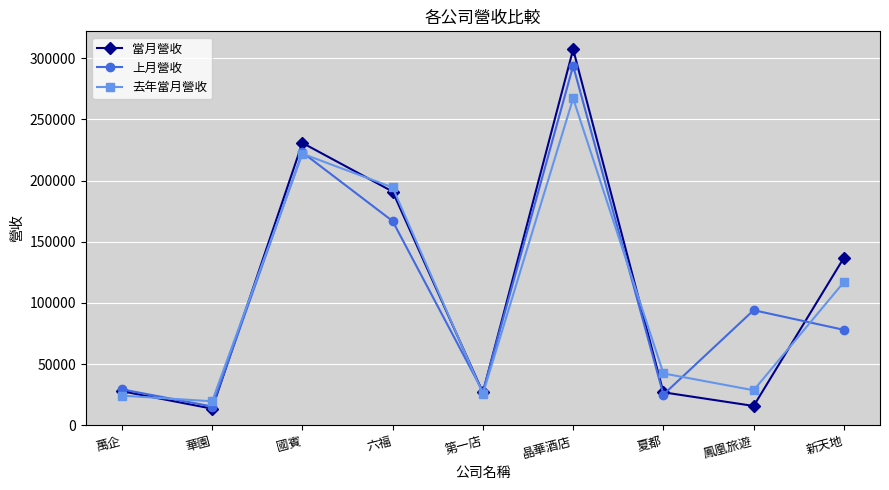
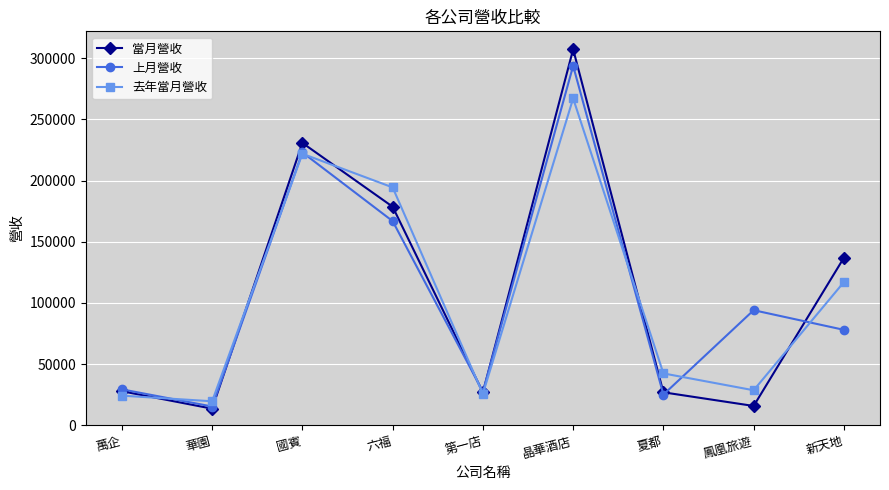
當月營收, 六福: 191000 -> 179000
